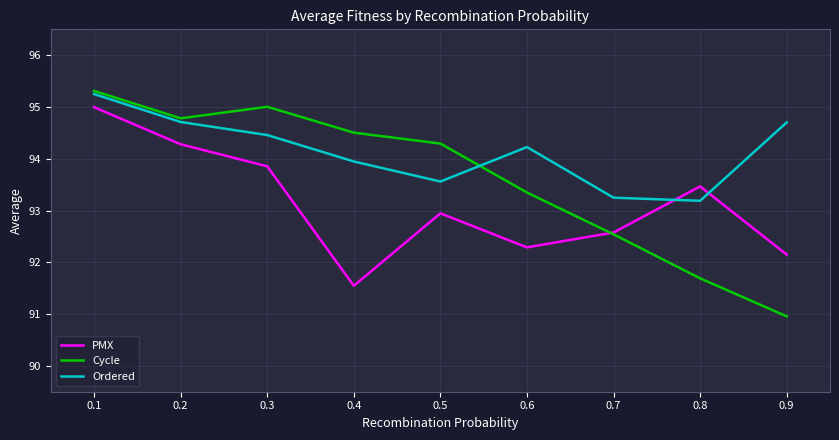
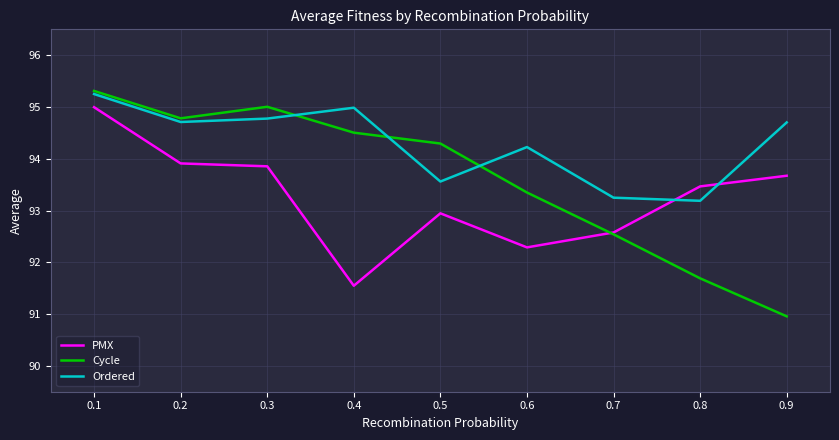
PMX, 0.2: 94.3 -> 93.9
Ordered, 0.3: 94.5 -> 94.8
Ordered, 0.4: 93.9 -> 95.0
PMX, 0.9: 92.1 -> 93.7
